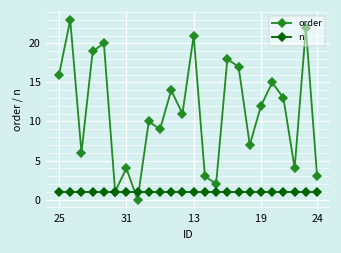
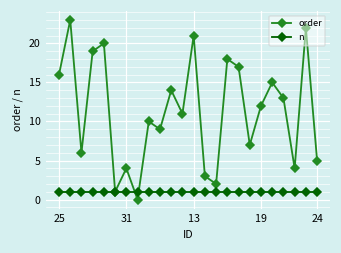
order, 24: 3 -> 5
